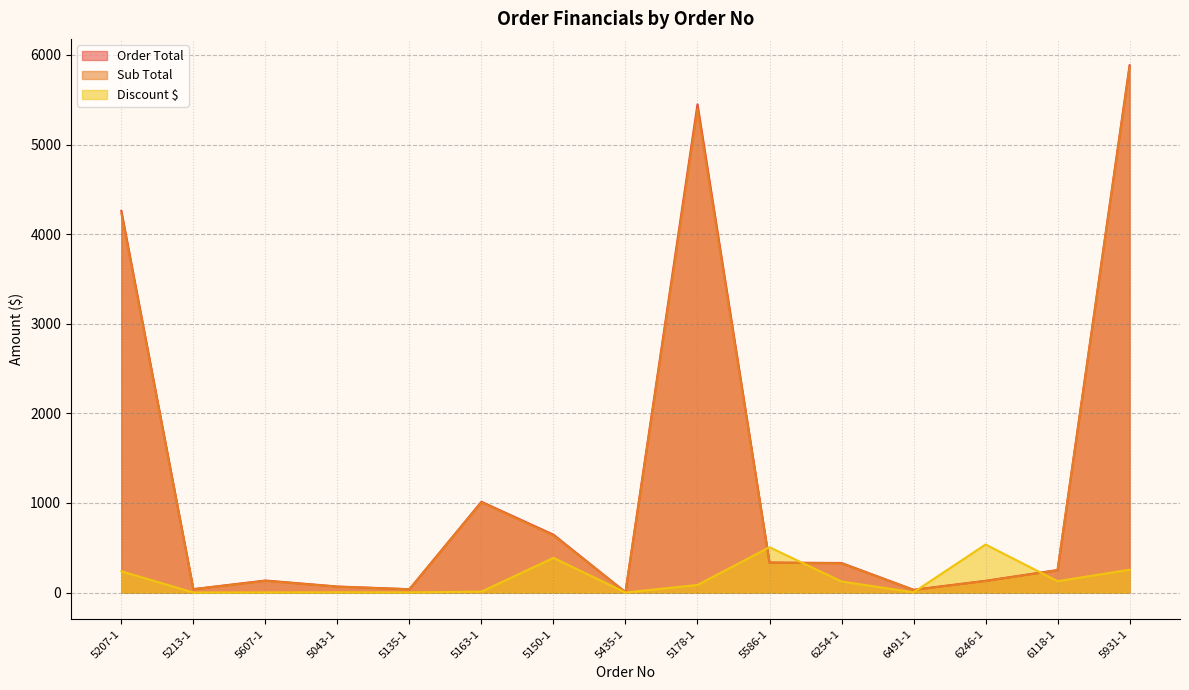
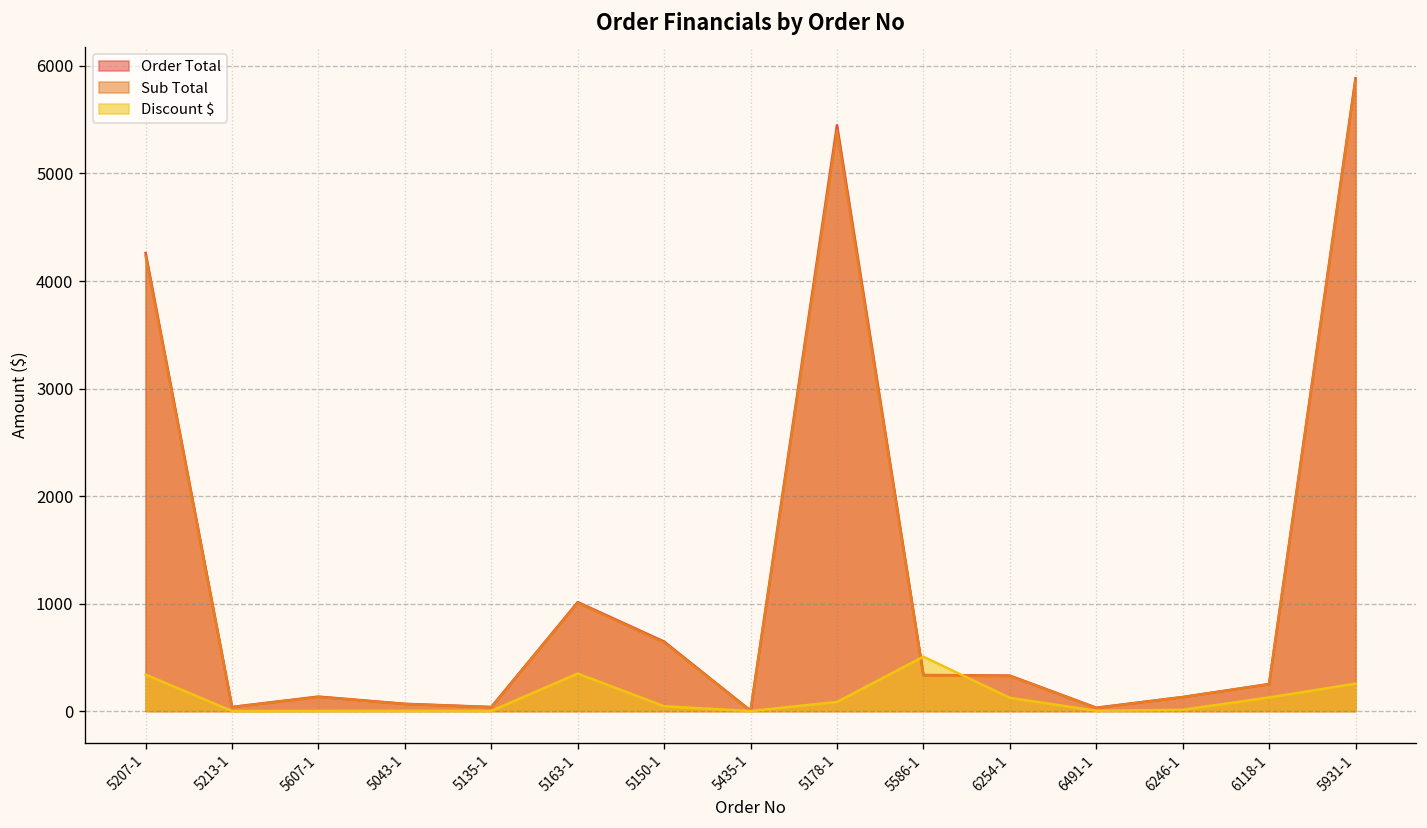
Discount $, 5207-1: 200 -> 300
Discount $, 5163-1: 0 -> 300
Discount $, 5150-1: 400 -> 0
Discount $, 6246-1: 500 -> 0
